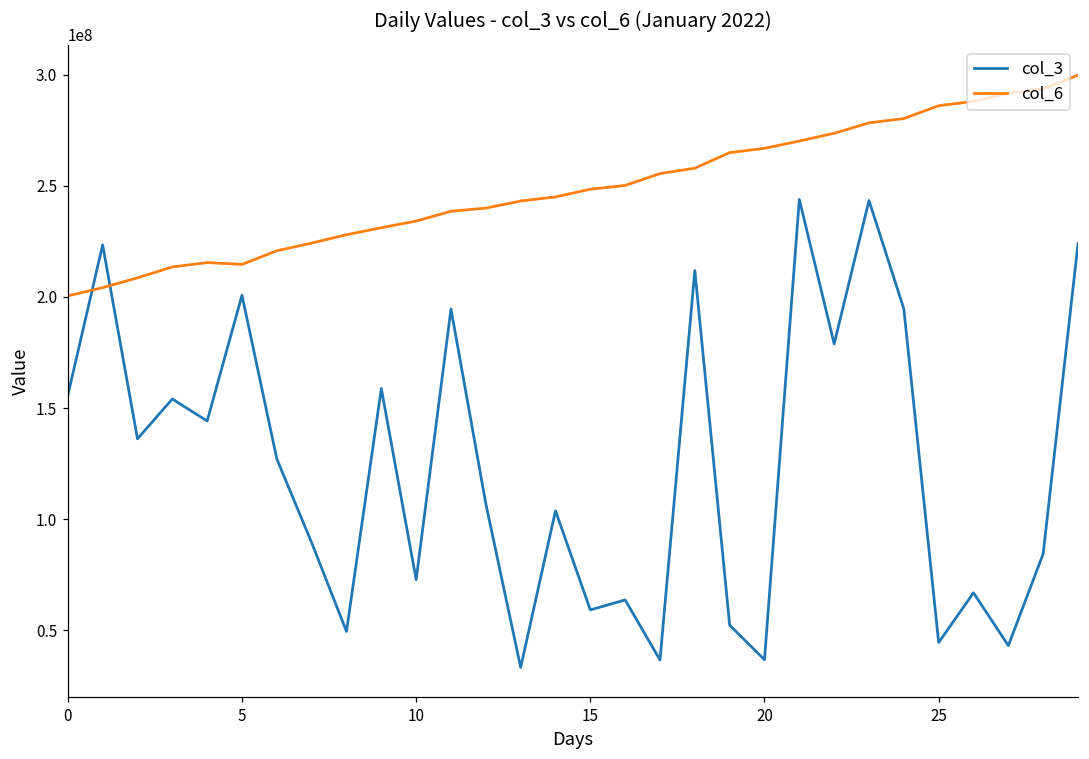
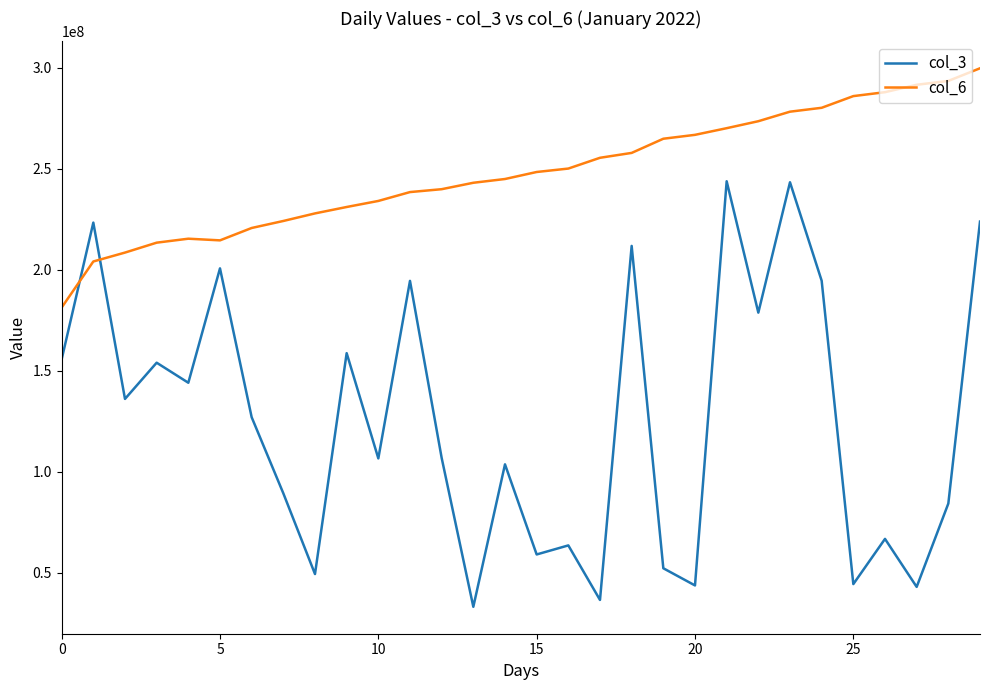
col_6, 0: 200000000 -> 181000000
col_3, 10: 73000000 -> 107000000
col_3, 20: 37000000 -> 44000000
